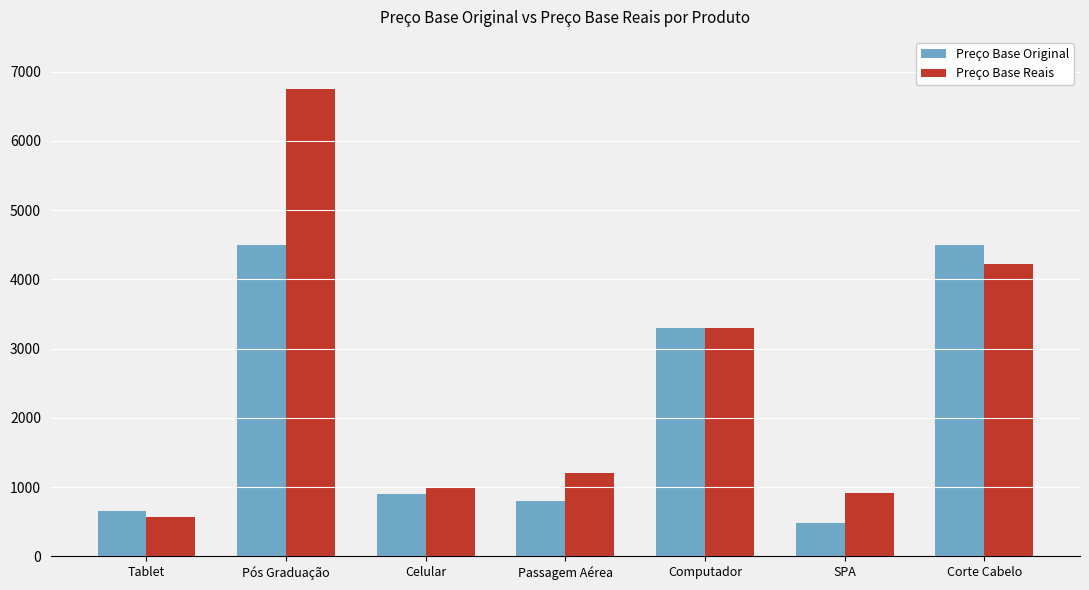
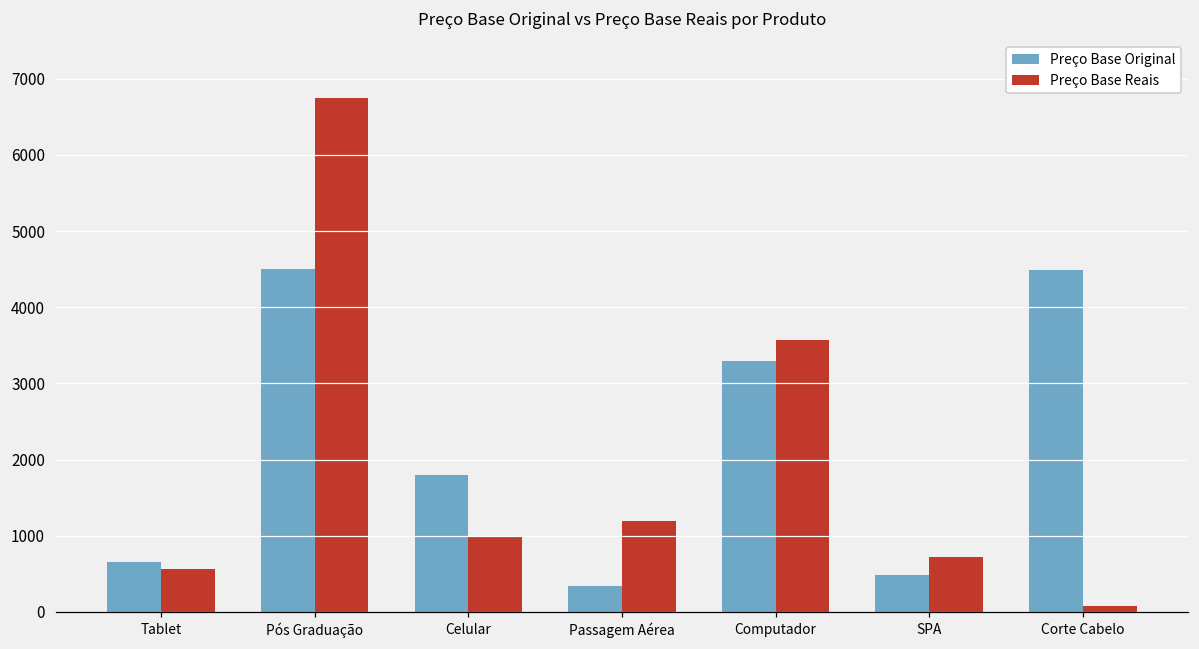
Preço Base Original, Celular: 900 -> 1800
Preço Base Original, Passagem Aérea: 800 -> 300
Preço Base Reais, Computador: 3300 -> 3600
Preço Base Reais, SPA: 900 -> 700
Preço Base Reais, Corte Cabelo: 4200 -> 100
